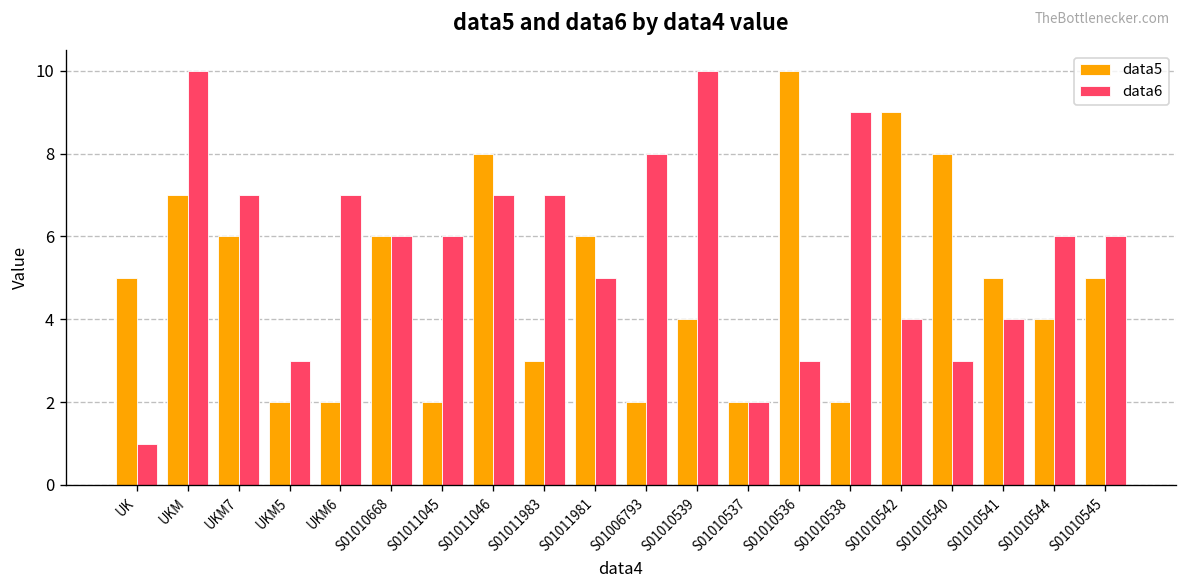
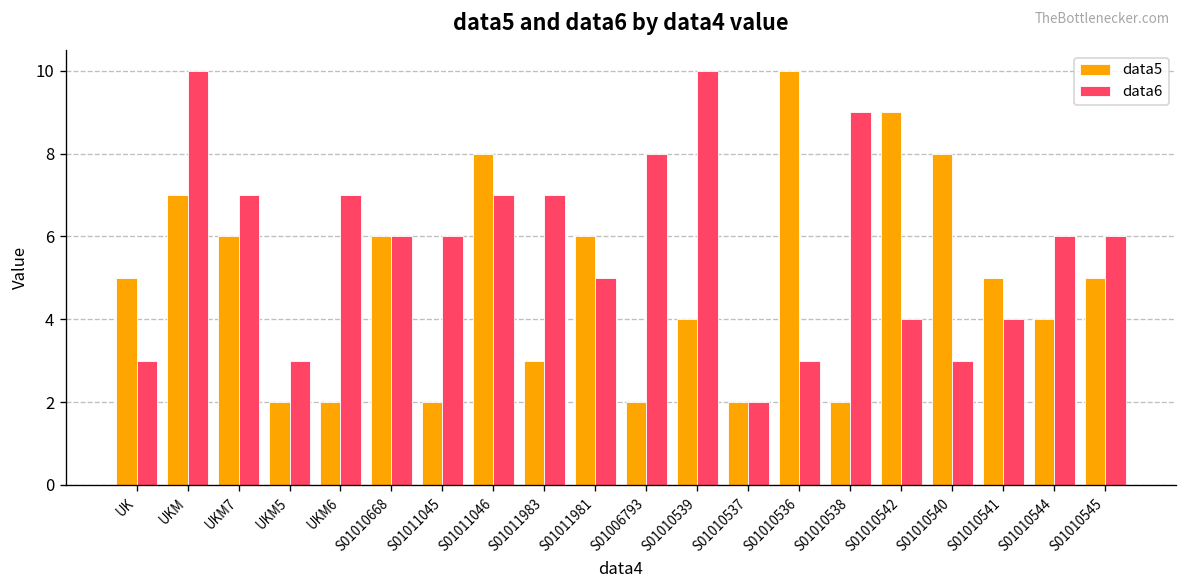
data6, UK: 1 -> 3
